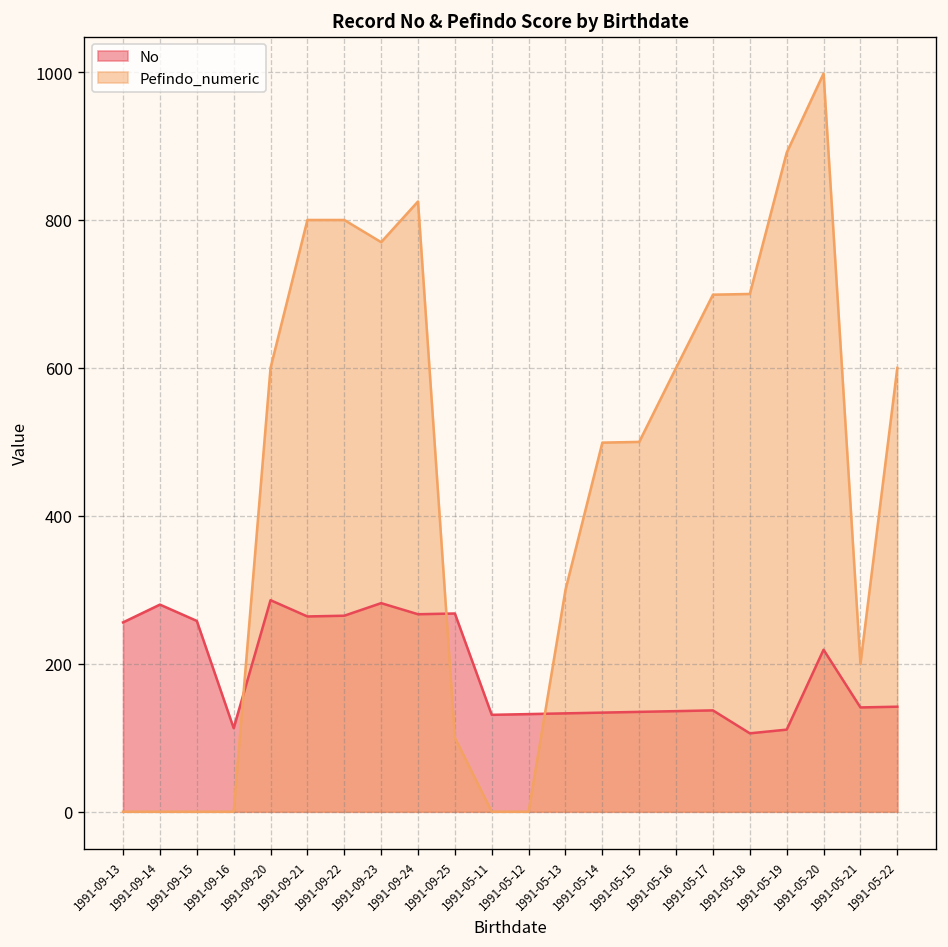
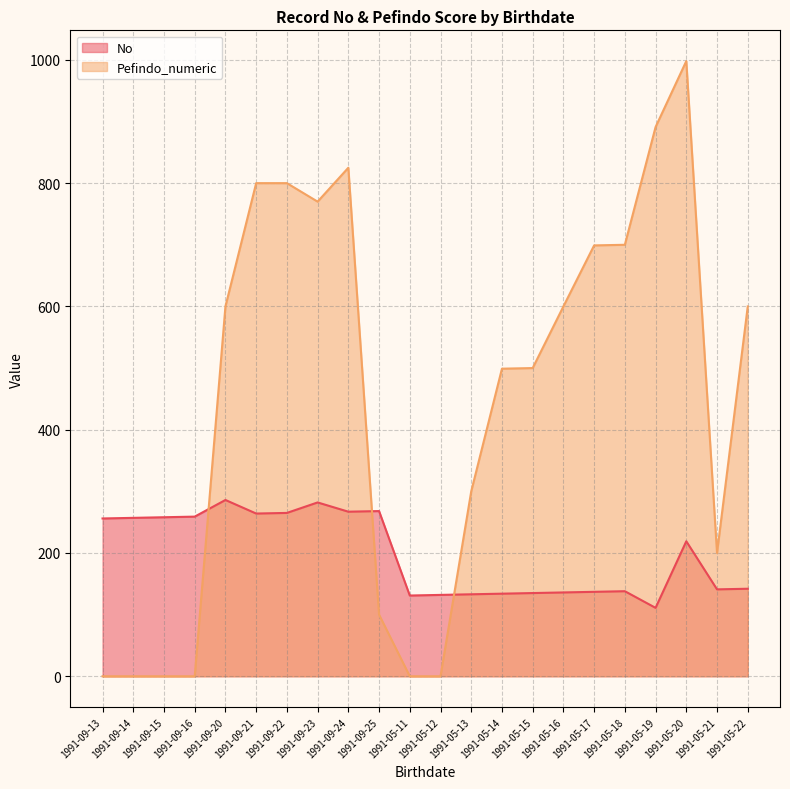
No, 1991-09-14: 280 -> 260
No, 1991-09-16: 110 -> 260
No, 1991-05-18: 110 -> 140
